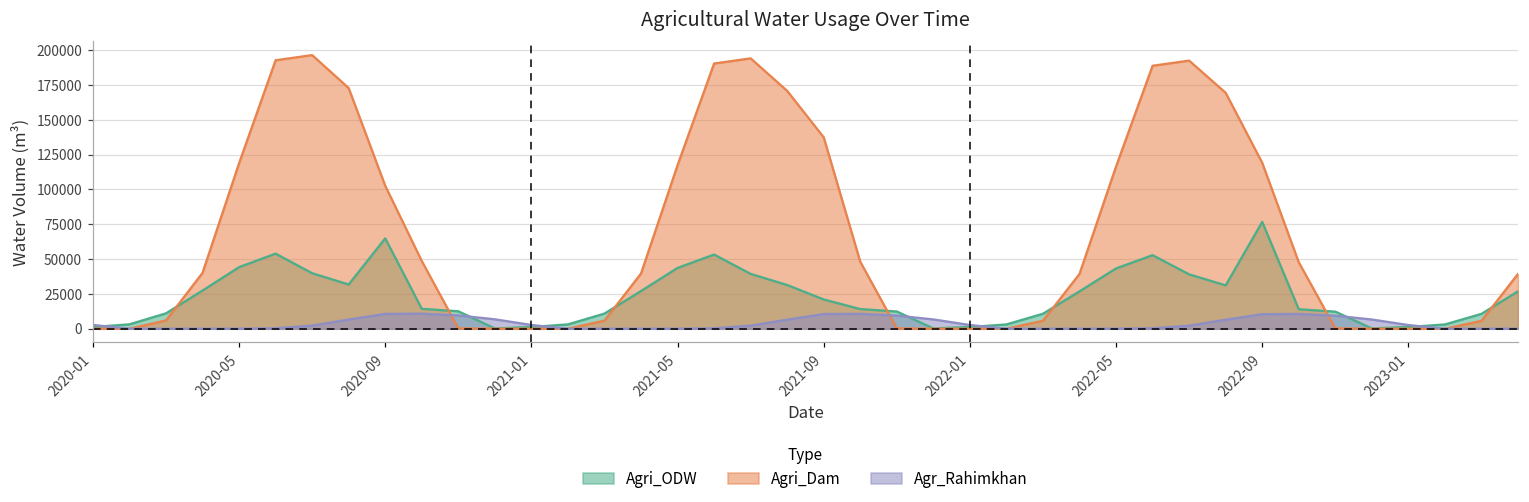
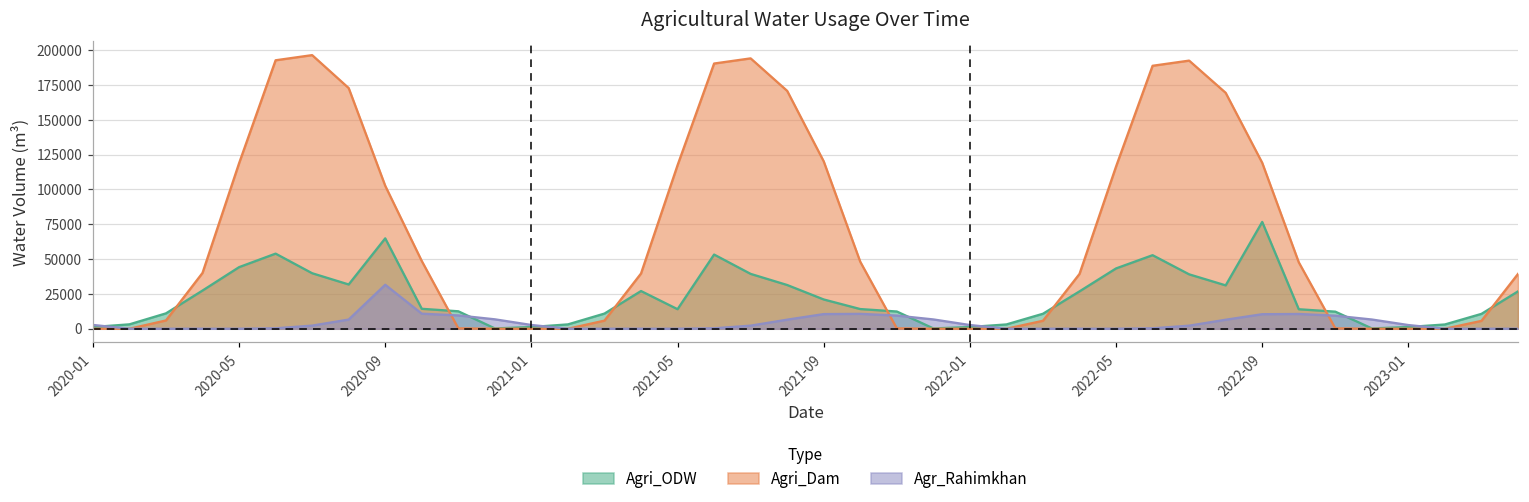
Agr_Rahimkhan, 2020-09: 11000 -> 32000
Agri_ODW, 2021-05: 44000 -> 14000
Agri_Dam, 2021-09: 137000 -> 120000
